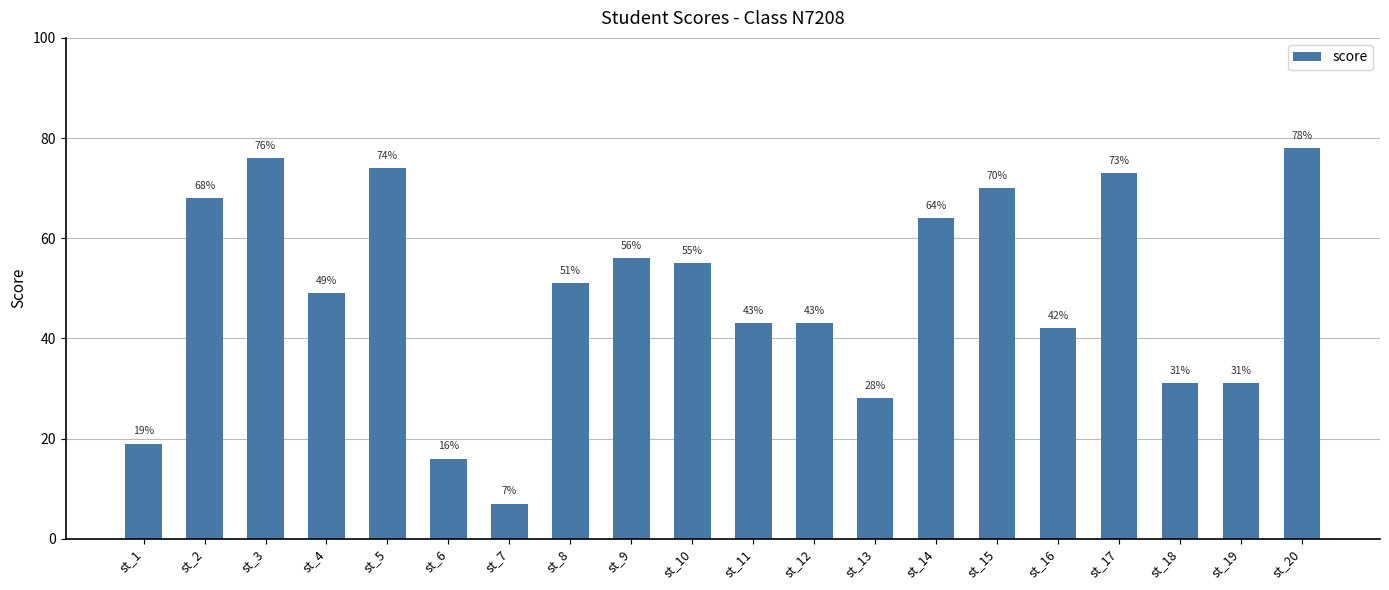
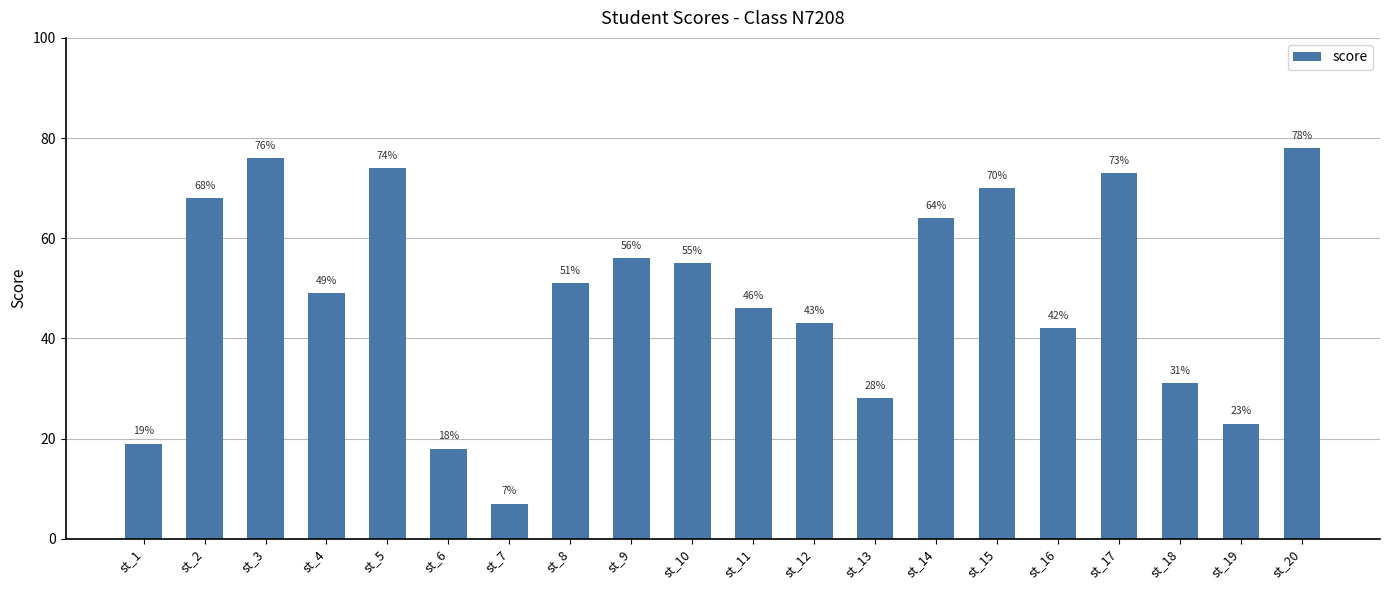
st_6: 16% -> 18%
st_11: 43% -> 46%
st_19: 31% -> 23%
